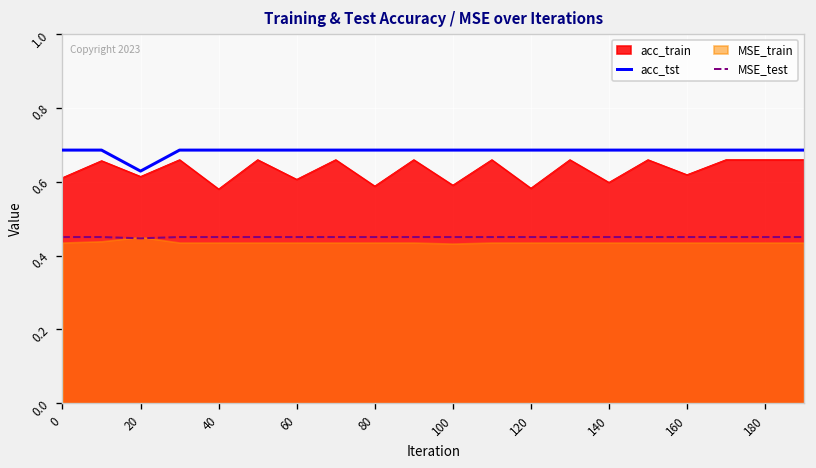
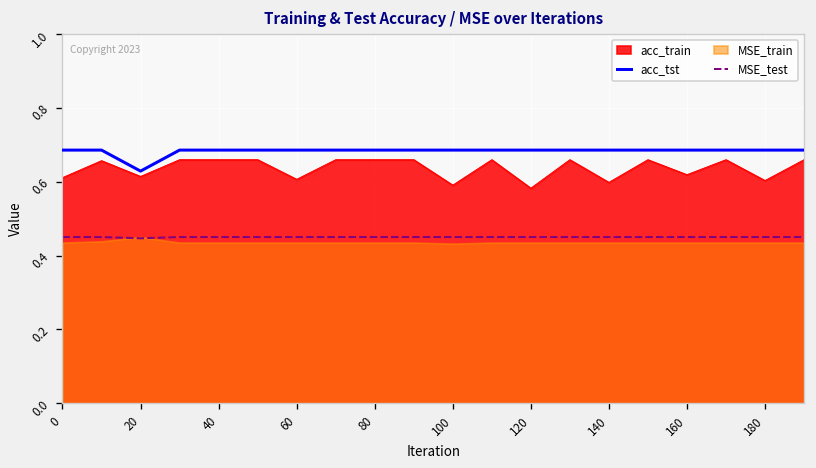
acc_train, 40: 0.58 -> 0.66
acc_train, 80: 0.59 -> 0.66
acc_train, 180: 0.66 -> 0.60
